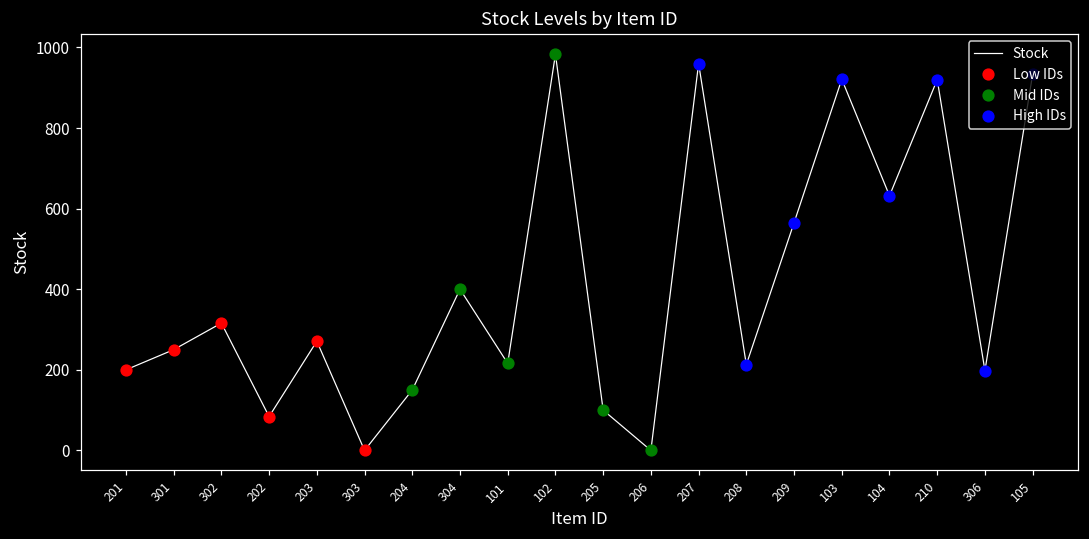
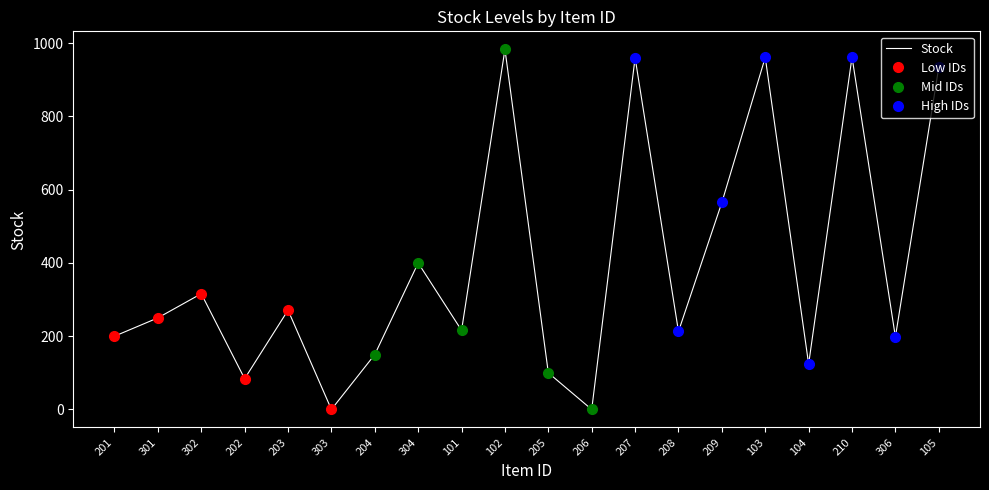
Stock, 103: 920 -> 960
Stock, 104: 630 -> 120
Stock, 210: 920 -> 960
